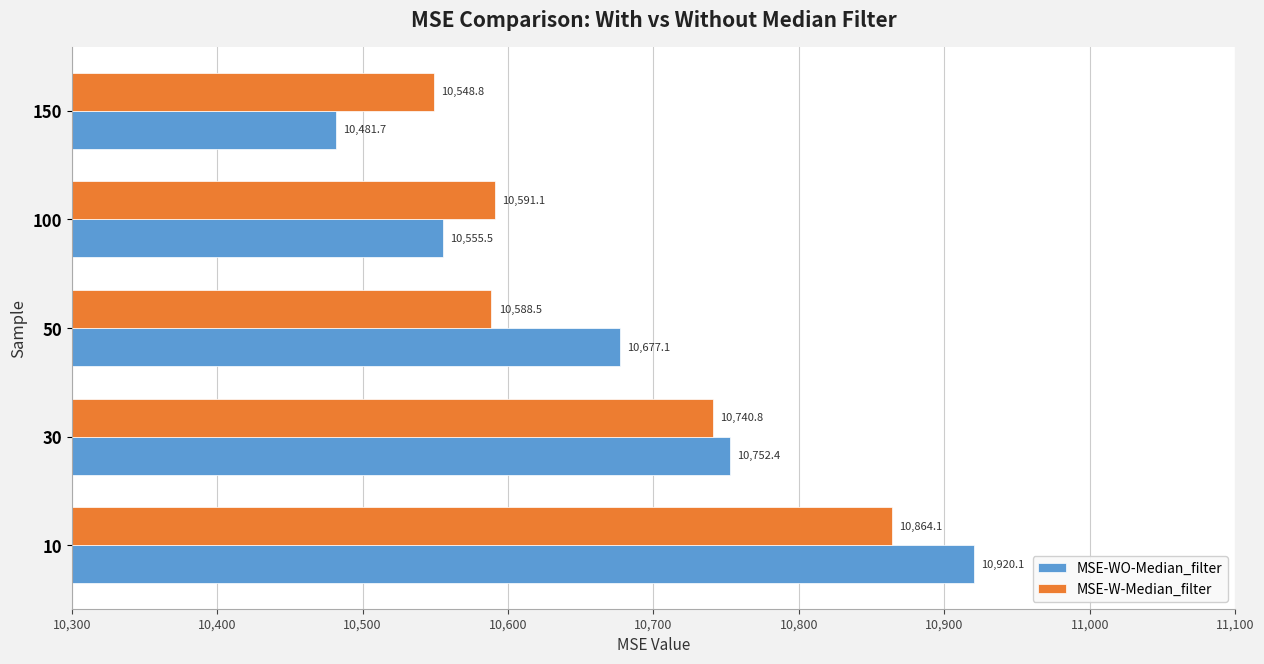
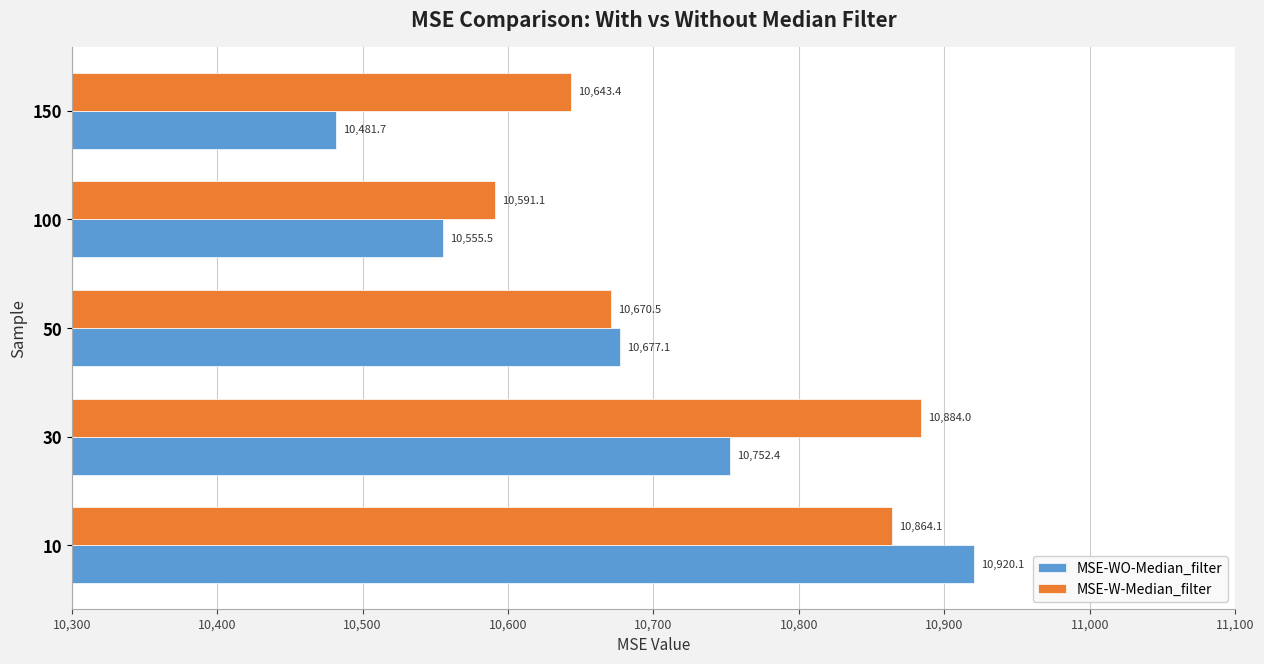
MSE-W-Median_filter, 150: 10,548.8 -> 10,643.4
MSE-W-Median_filter, 50: 10,588.5 -> 10,670.5
MSE-W-Median_filter, 30: 10,740.8 -> 10,884.0
